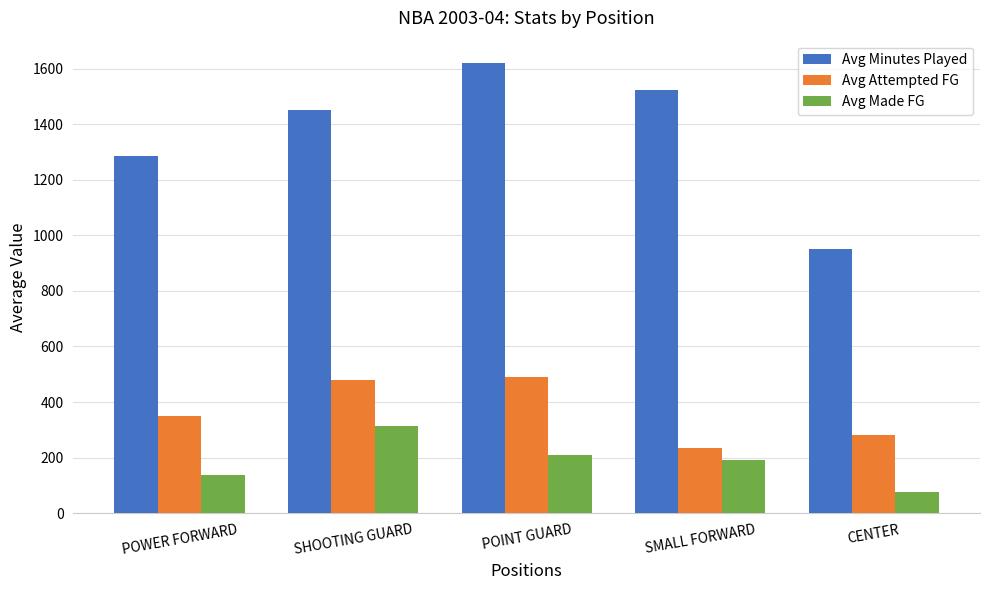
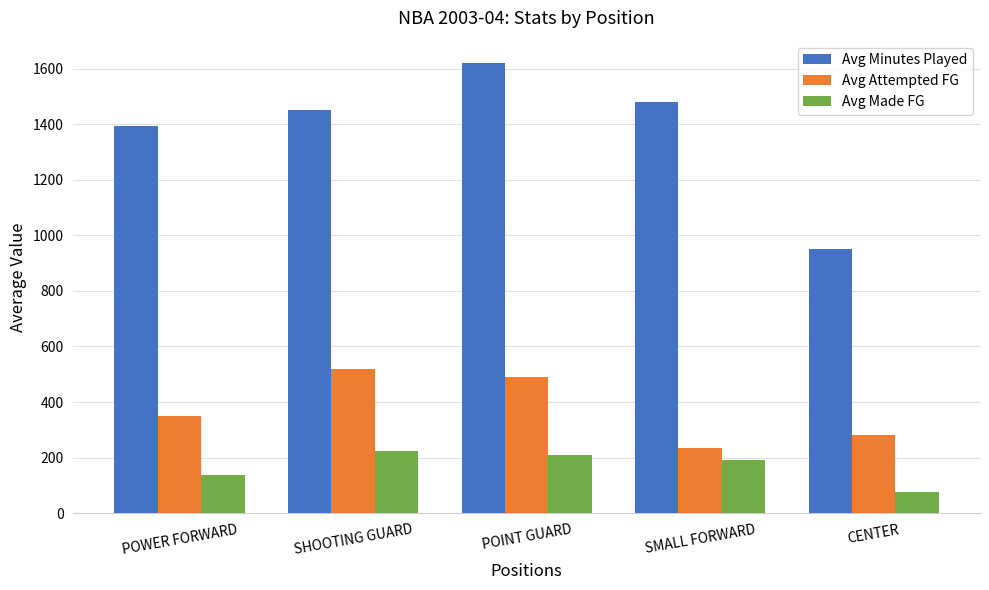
Avg Minutes Played, POWER FORWARD: 1290 -> 1390
Avg Attempted FG, SHOOTING GUARD: 480 -> 520
Avg Made FG, SHOOTING GUARD: 320 -> 230
Avg Minutes Played, SMALL FORWARD: 1520 -> 1480
